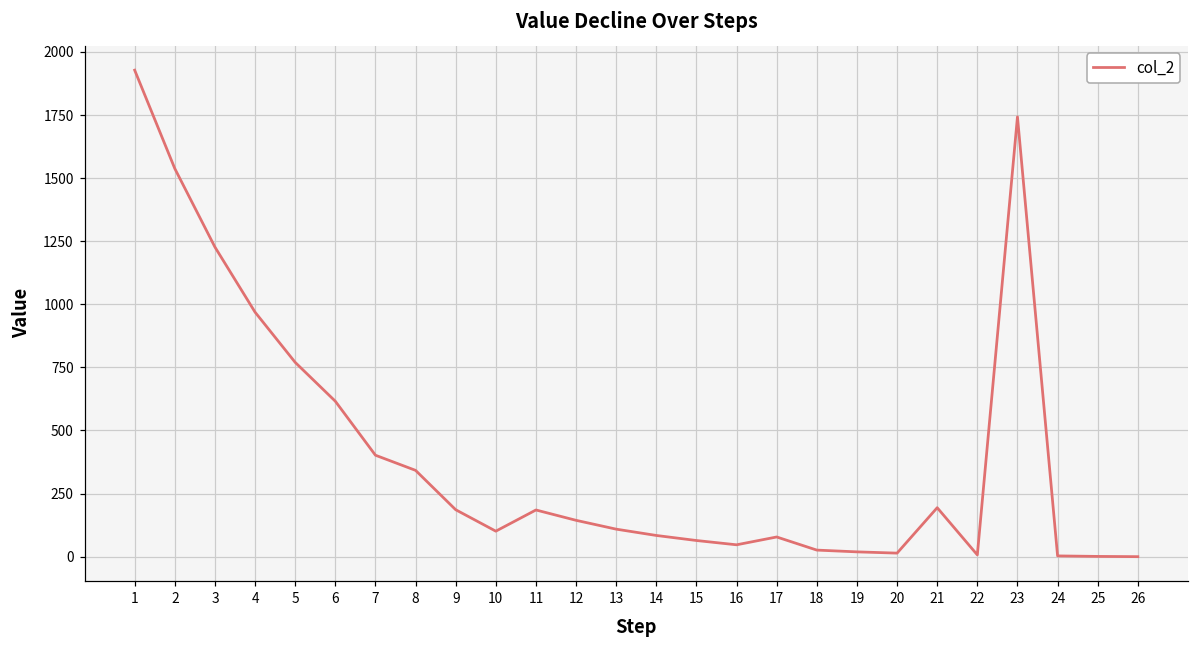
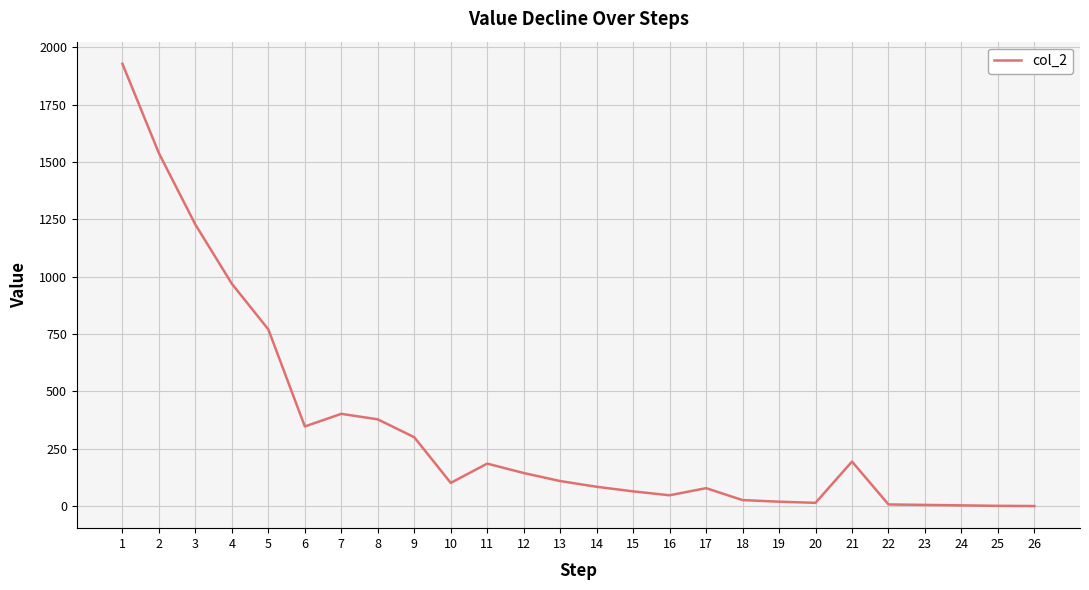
6: 620 -> 350
8: 340 -> 380
9: 190 -> 300
23: 1740 -> 10
